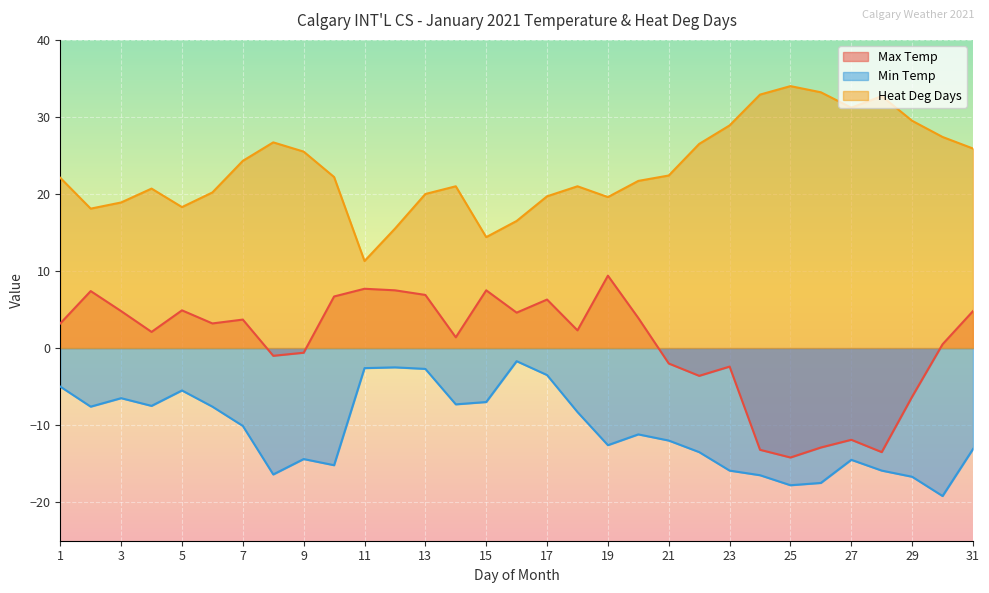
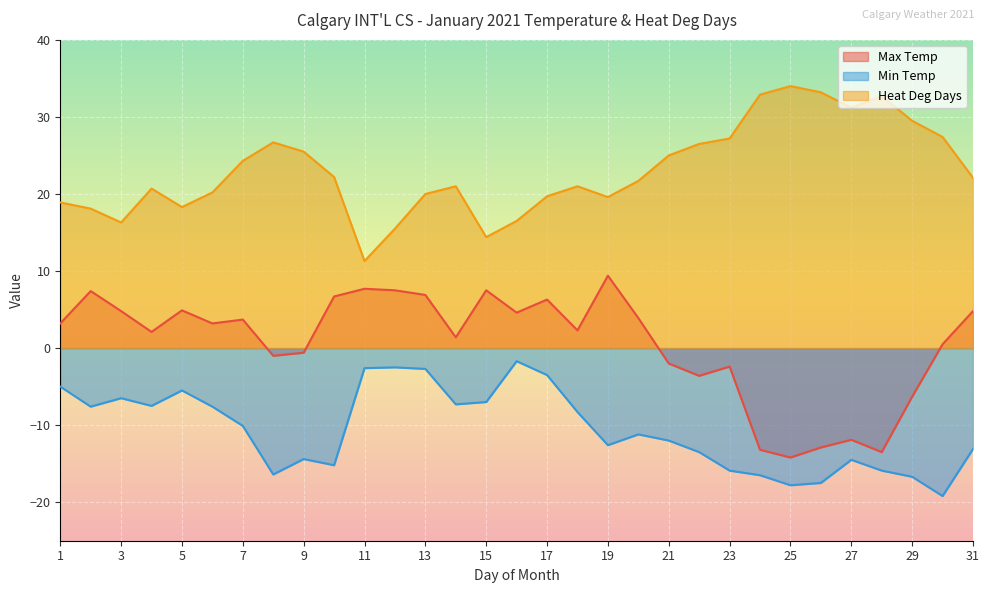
Heat Deg Days, 1: 22 -> 19
Heat Deg Days, 3: 19 -> 16
Heat Deg Days, 21: 22 -> 25
Heat Deg Days, 23: 29 -> 27
Heat Deg Days, 31: 26 -> 22
